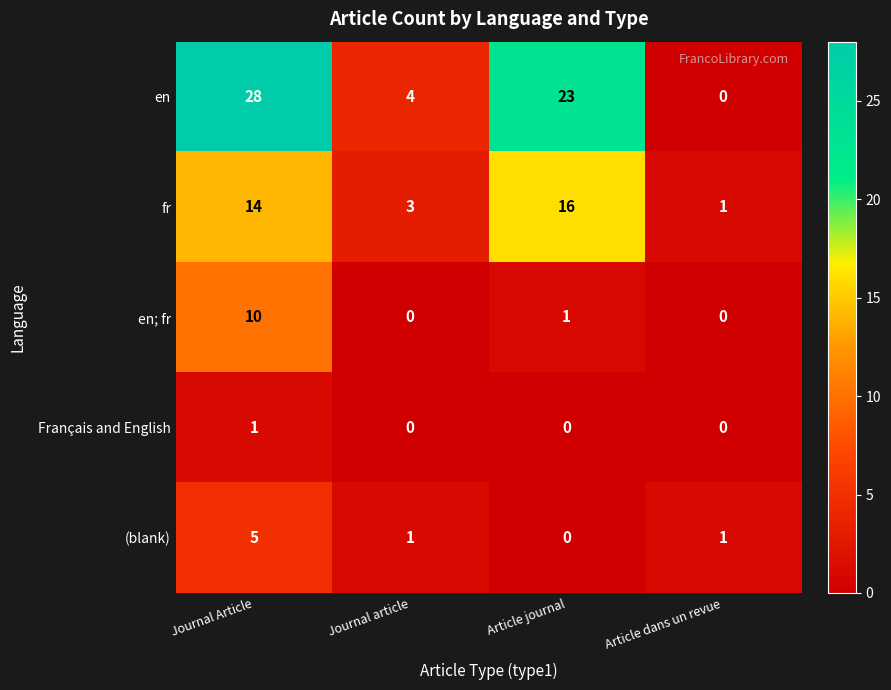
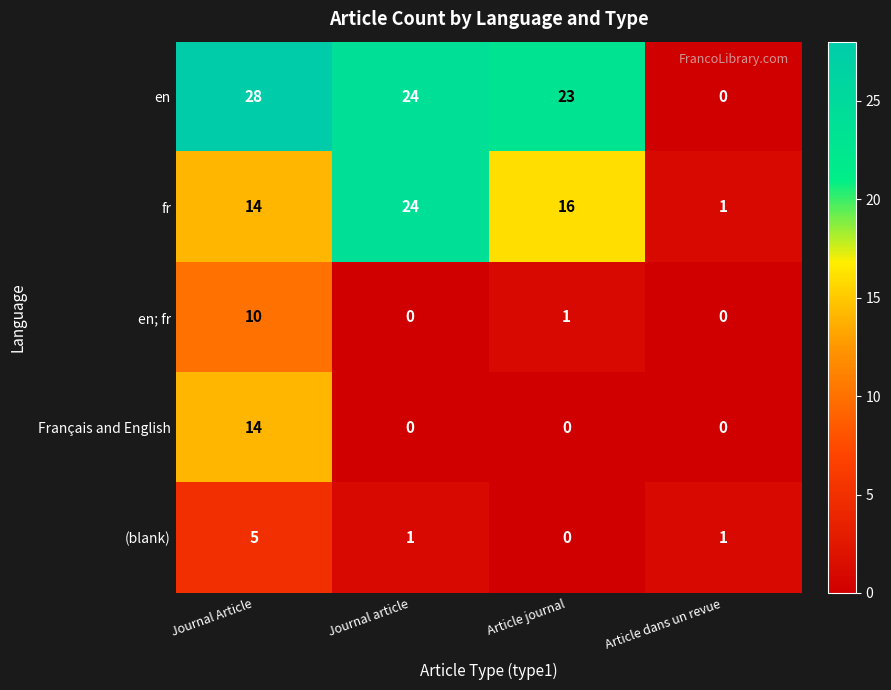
en, Journal article: 4 -> 24
fr, Journal article: 3 -> 24
Français and English, Journal Article: 1 -> 14
